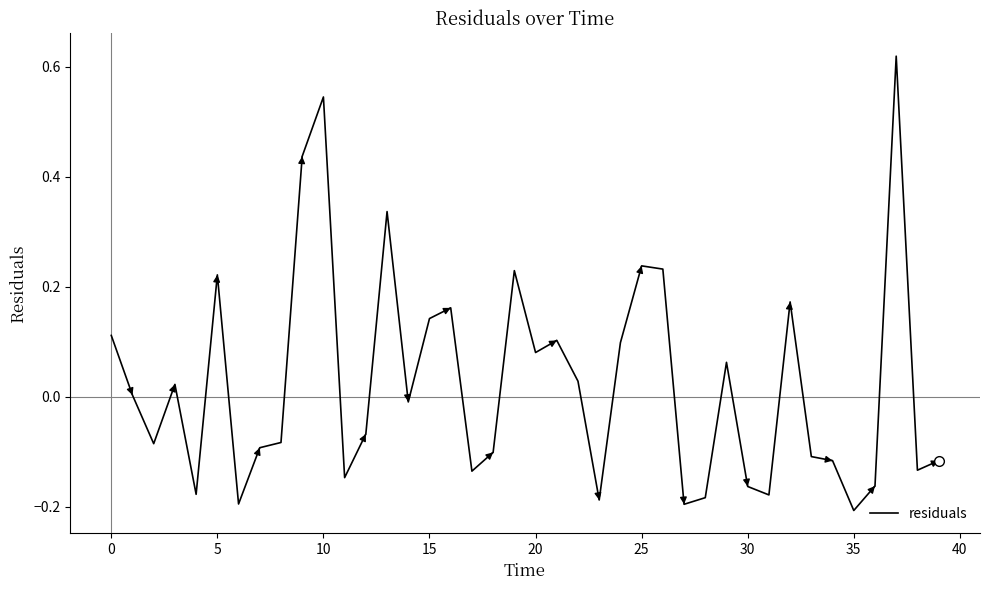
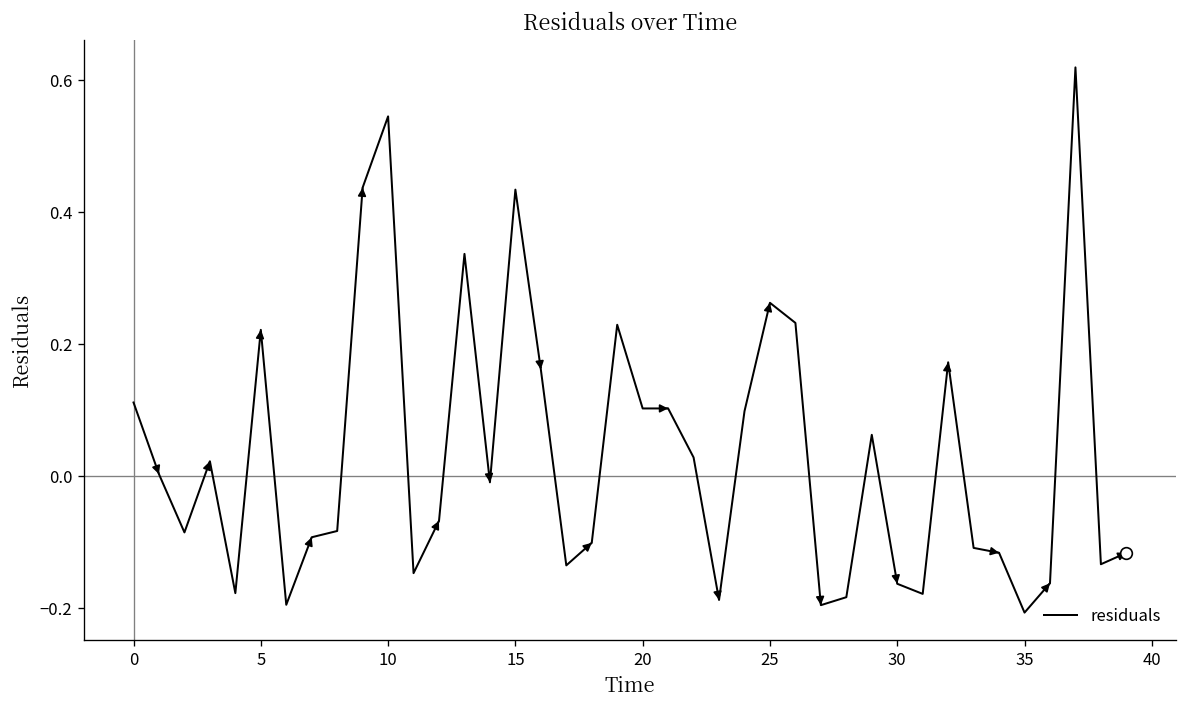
residuals, 15: 0.14 -> 0.43
residuals, 20: 0.08 -> 0.10
residuals, 25: 0.24 -> 0.26
